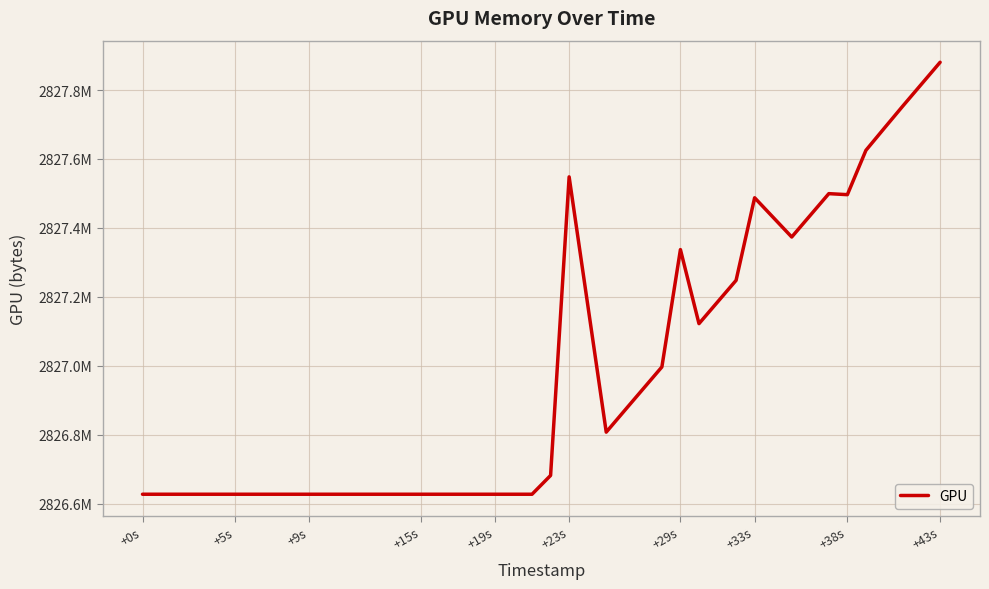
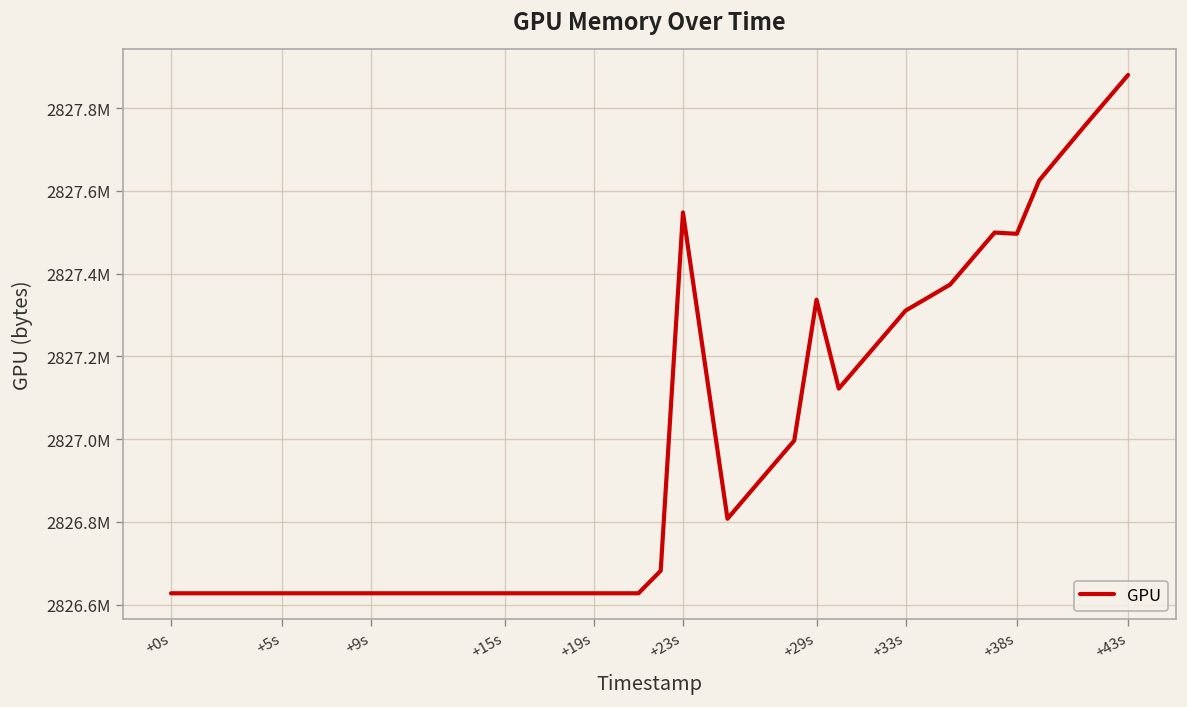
+33s: 2827490000 -> 2827310000
